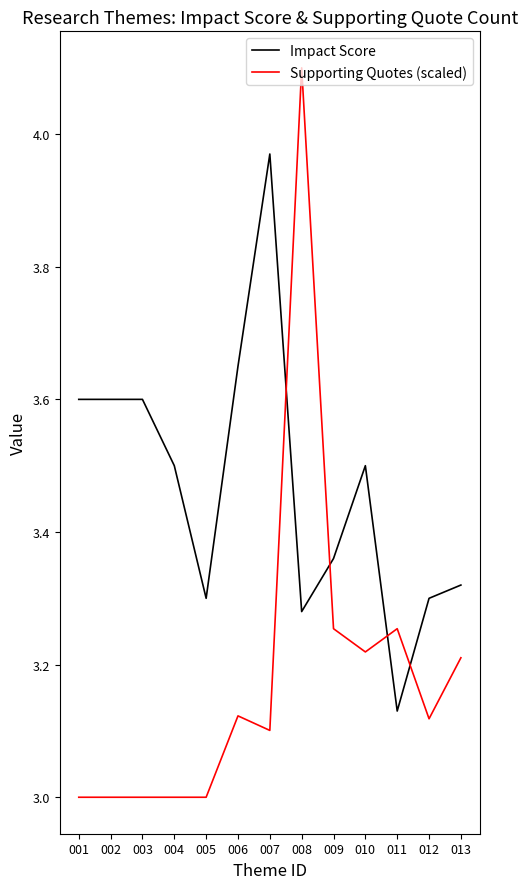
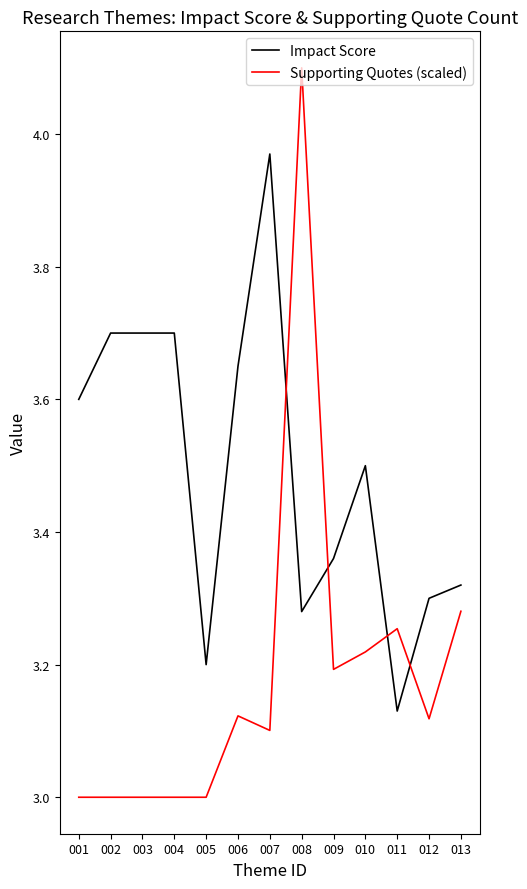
Impact Score, 002: 3.6 -> 3.7
Impact Score, 003: 3.6 -> 3.7
Impact Score, 004: 3.5 -> 3.7
Impact Score, 005: 3.3 -> 3.2
Supporting Quotes (scaled), 009: 3.25 -> 3.19
Supporting Quotes (scaled), 013: 3.21 -> 3.28
